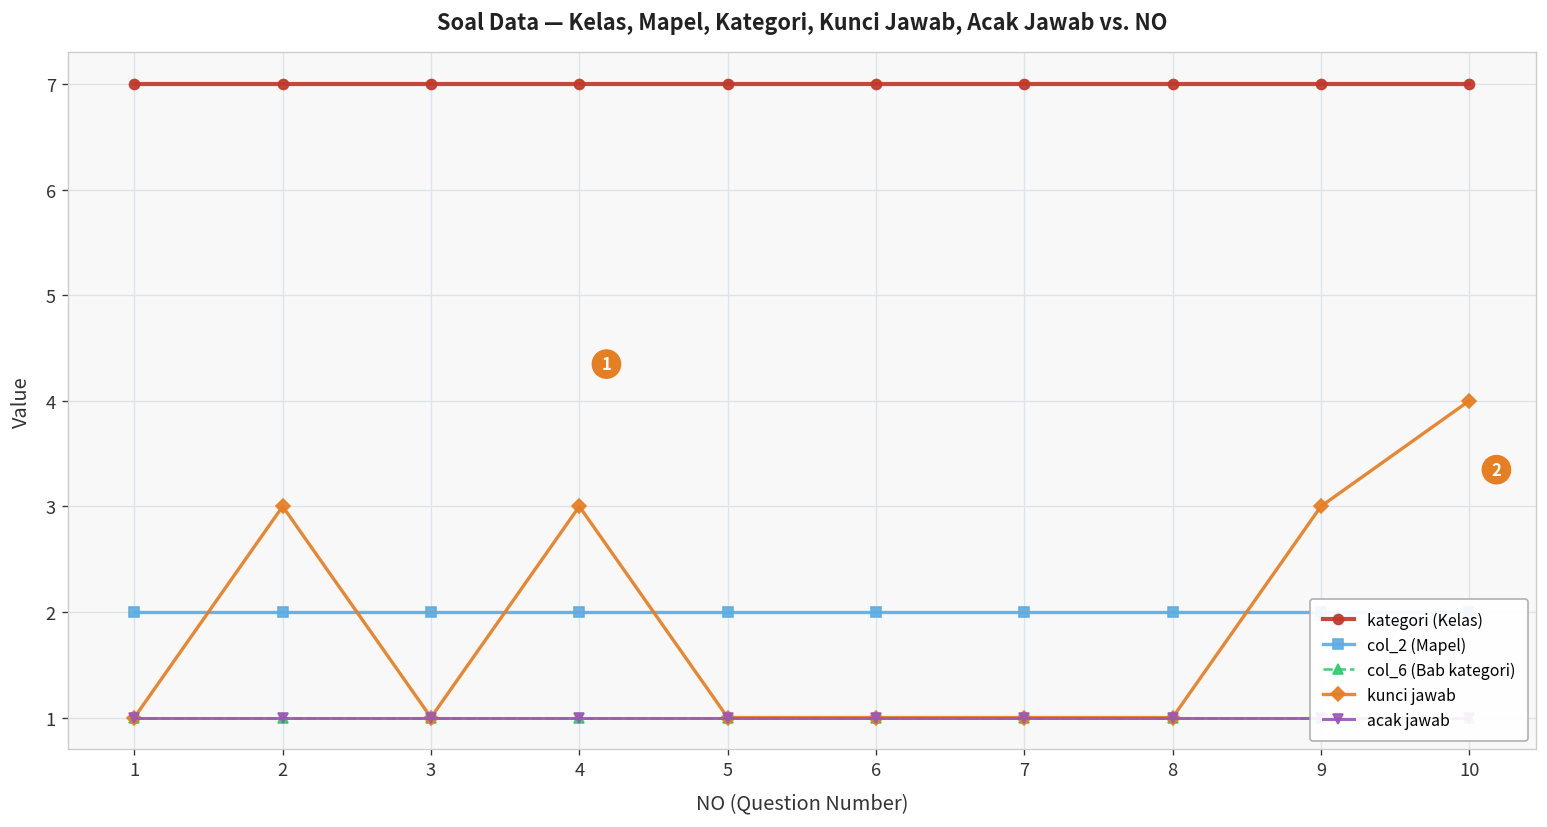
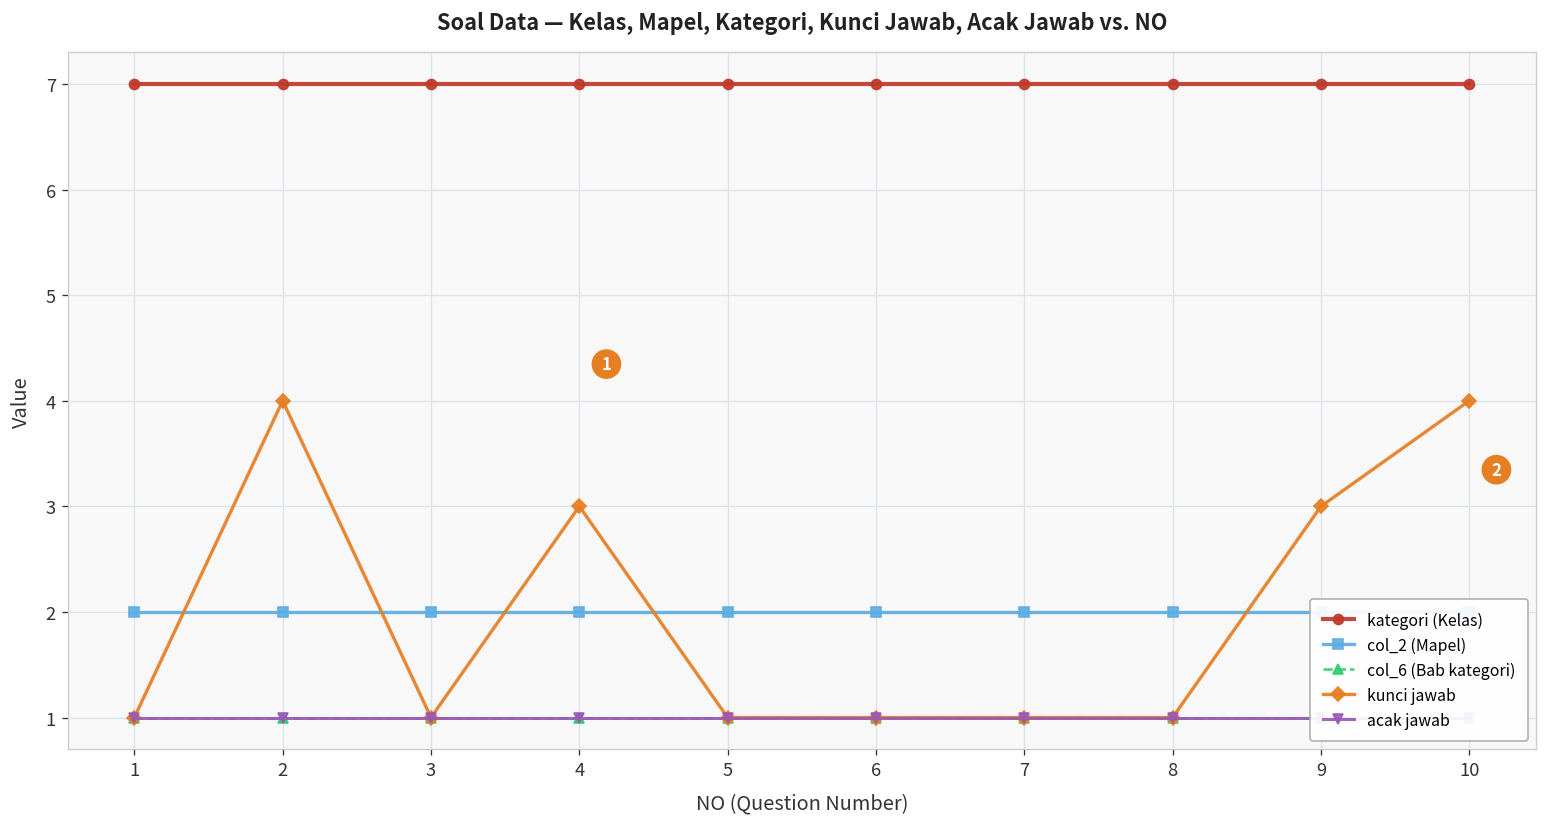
kunci jawab, 2: 3 -> 4
